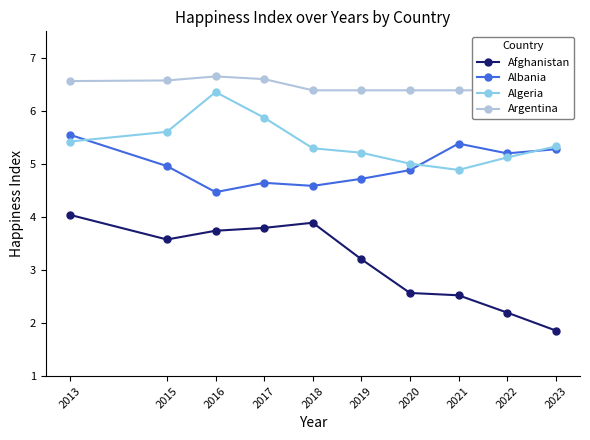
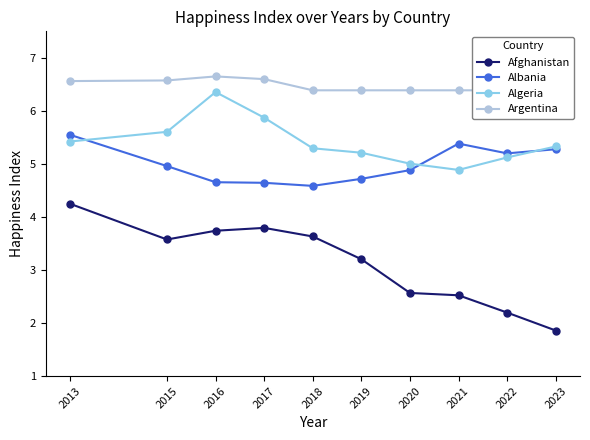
Afghanistan, 2013: 4.0 -> 4.3
Albania, 2016: 4.5 -> 4.7
Afghanistan, 2018: 3.9 -> 3.6
